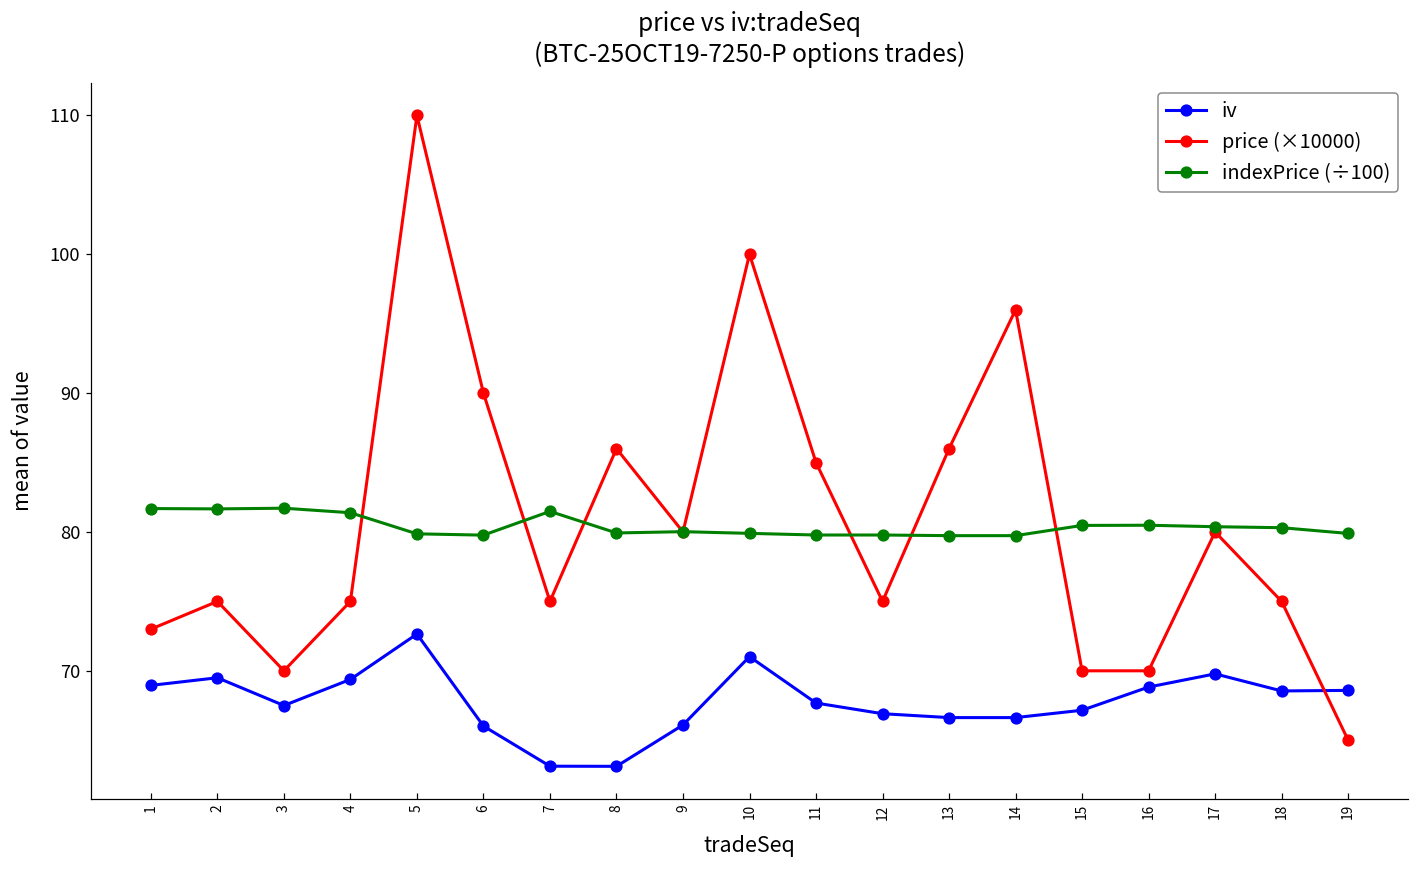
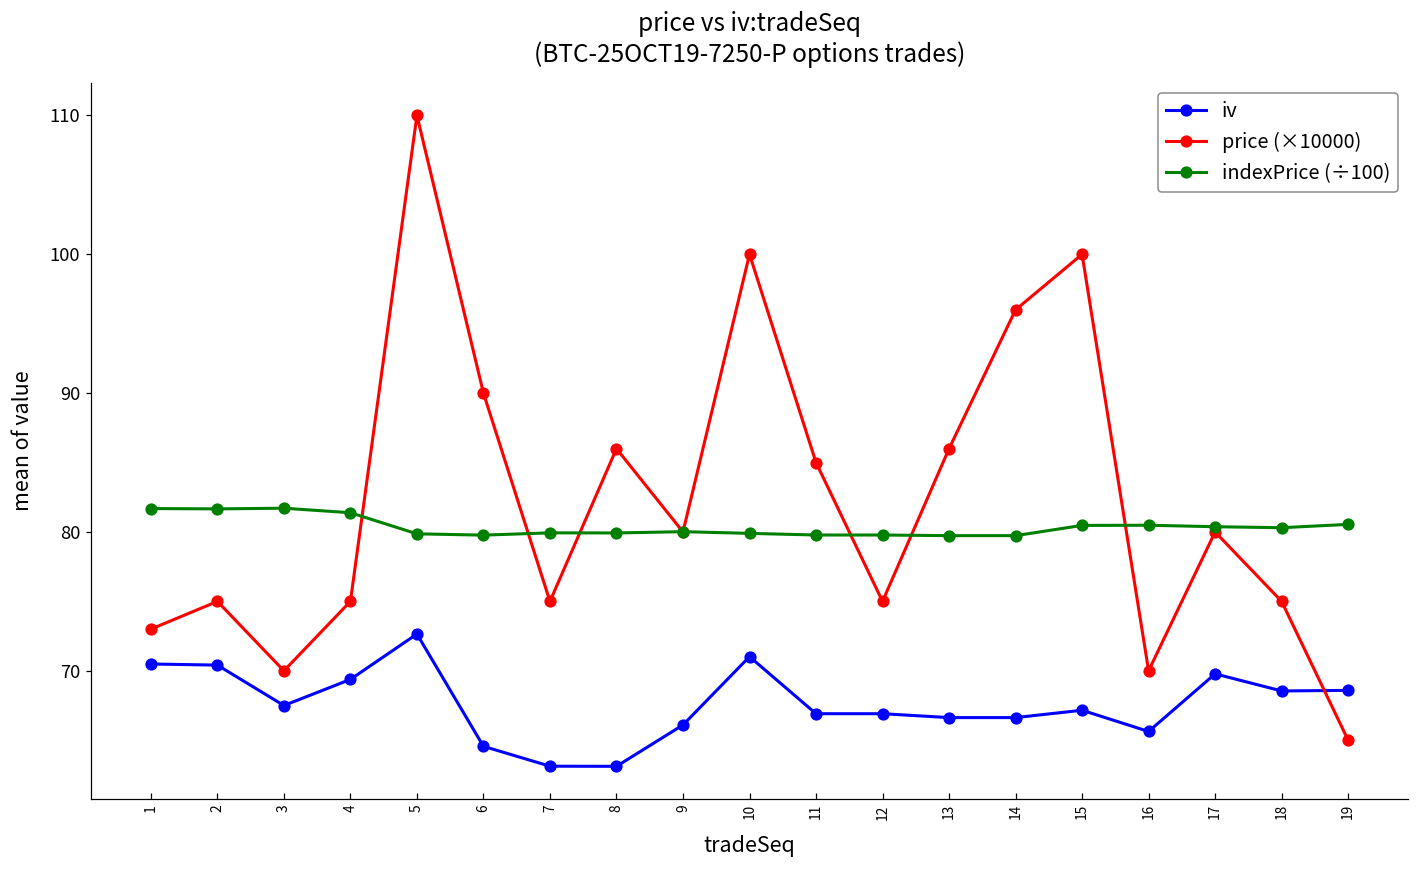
iv, 1: 69.0 -> 70.5
iv, 2: 69.5 -> 70.4
iv, 6: 66.0 -> 64.6
indexPrice (÷100), 7: 81.5 -> 79.9
iv, 11: 67.7 -> 66.9
price (×10000), 15: 70.0 -> 100.0
iv, 16: 68.8 -> 65.6
indexPrice (÷100), 19: 79.9 -> 80.5
